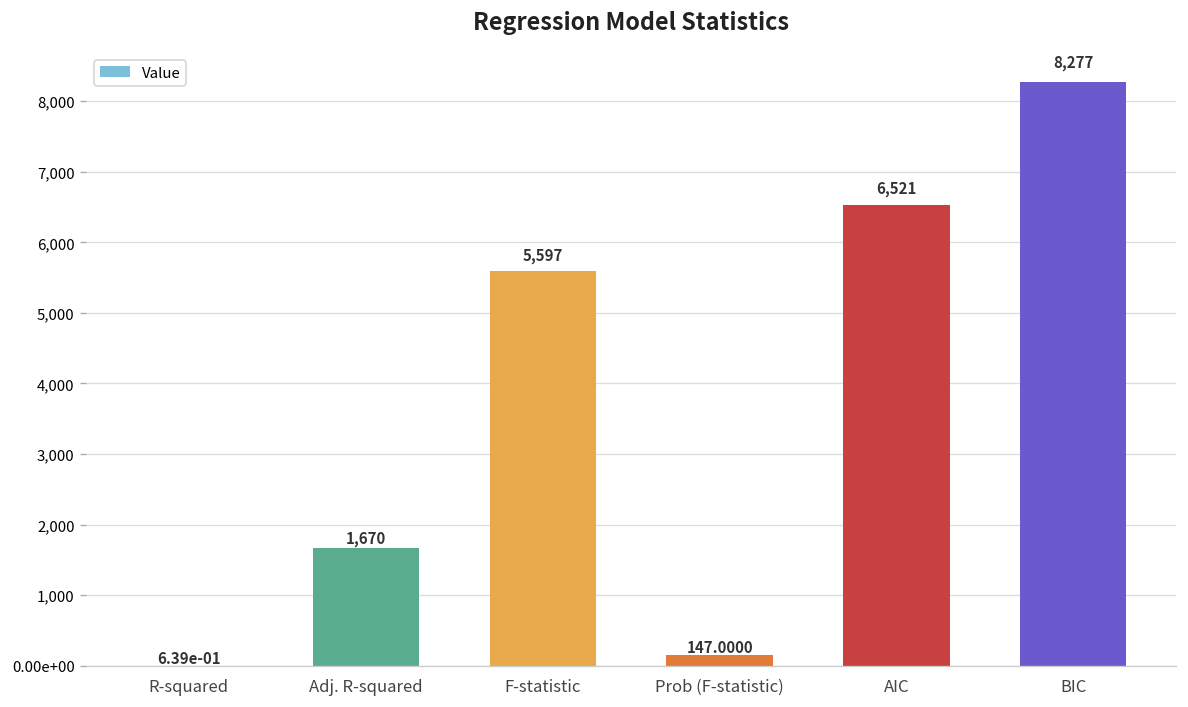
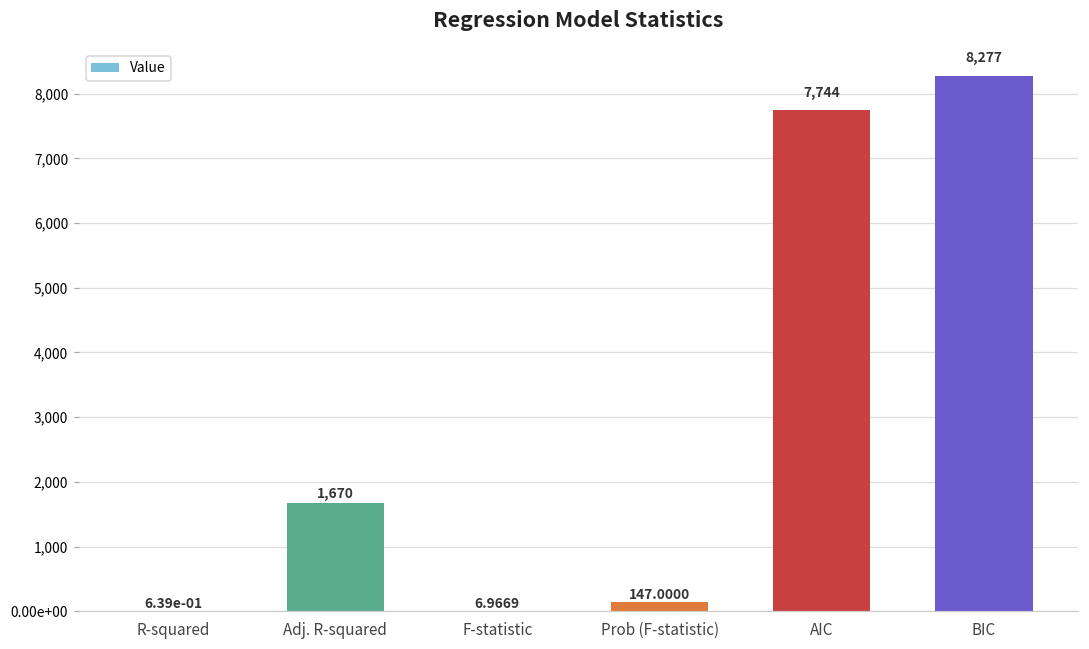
F-statistic: 5,597 -> 6.9669
AIC: 6,521 -> 7,744
